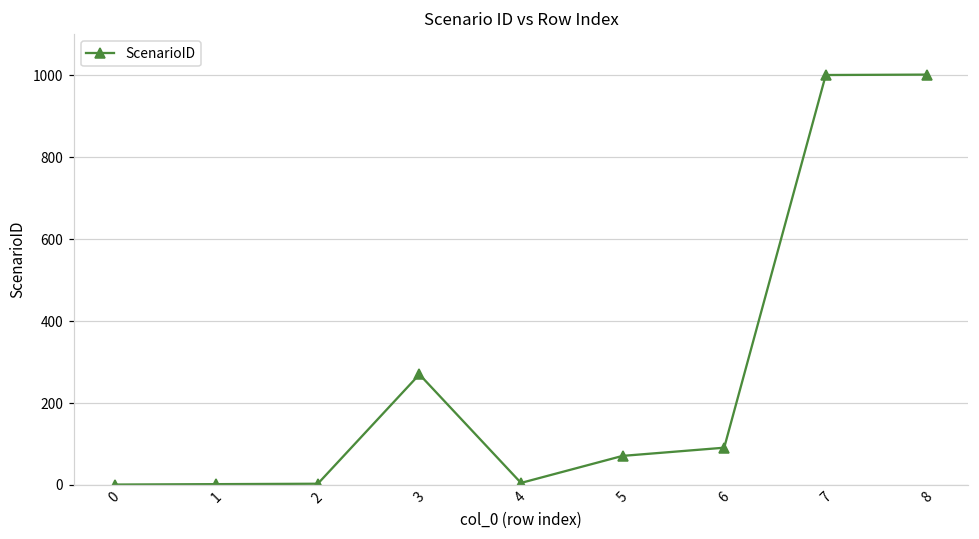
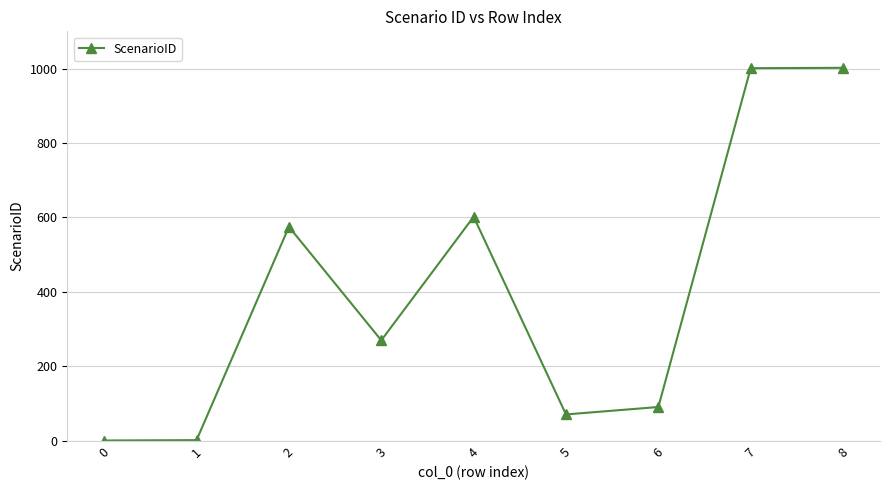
2: 0 -> 580
4: 10 -> 600
